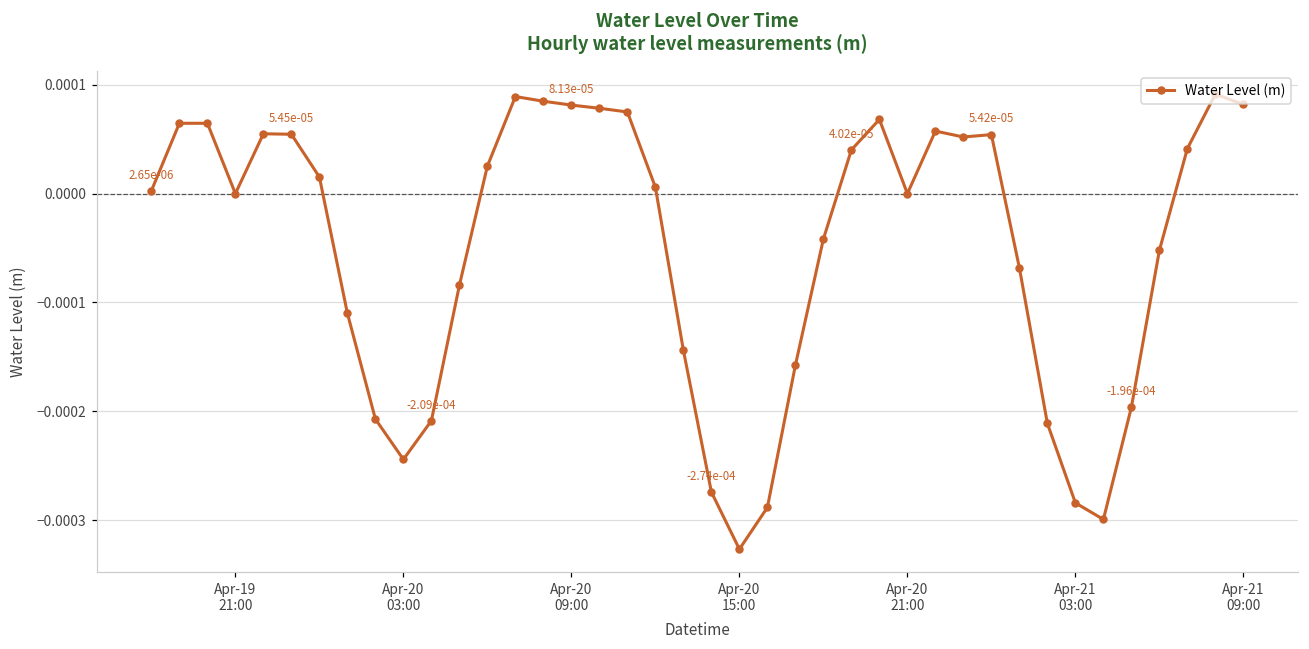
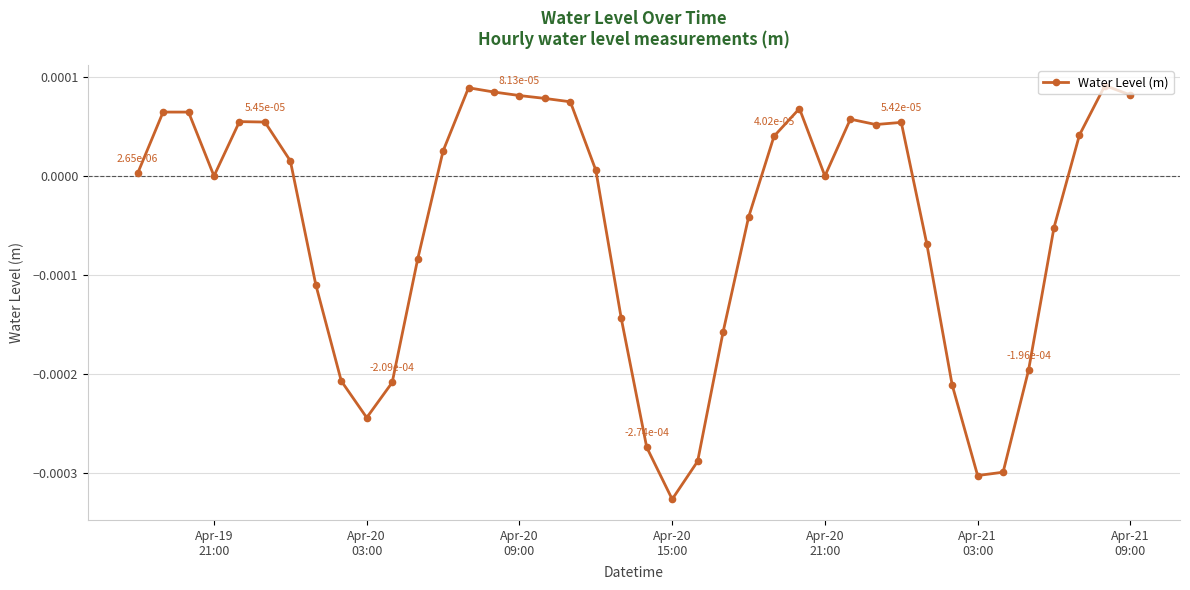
Apr-21 03:00: -0.00028 -> -0.00030
